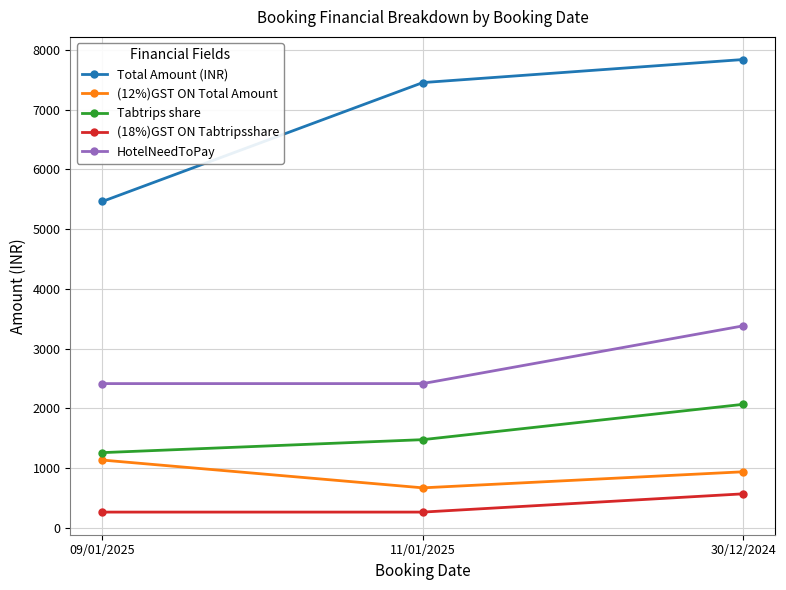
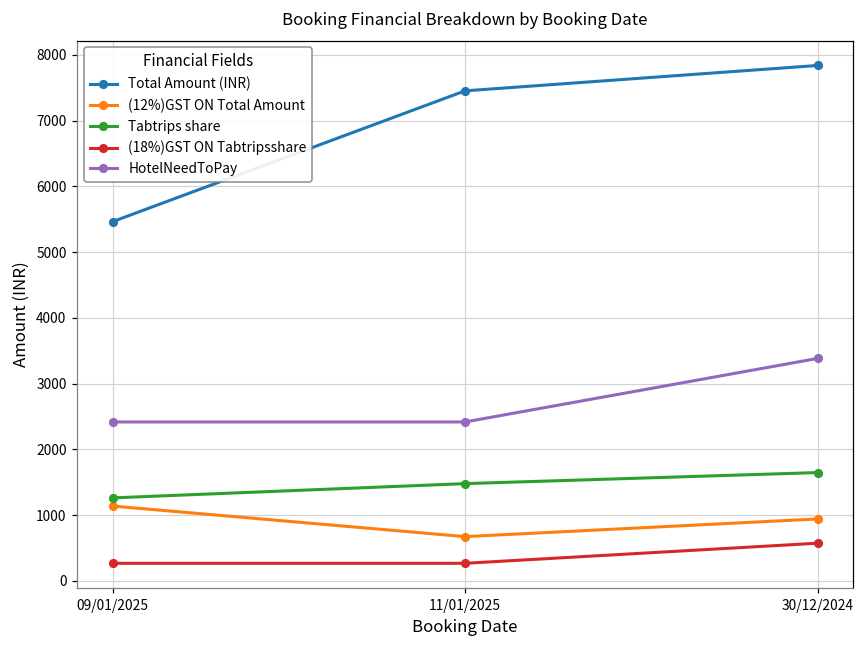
Tabtrips share, 30/12/2024: 2100 -> 1600
